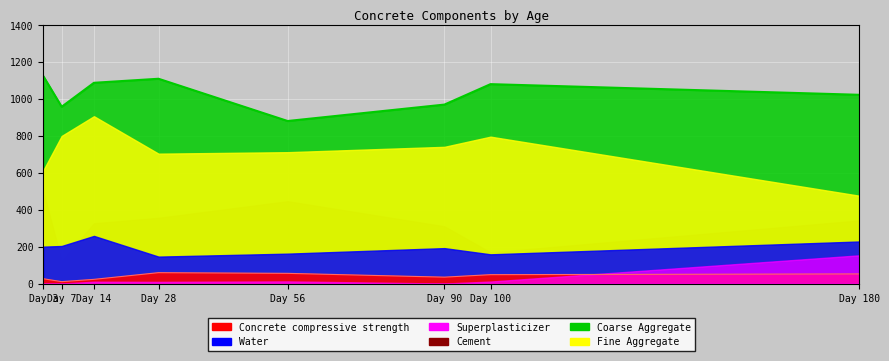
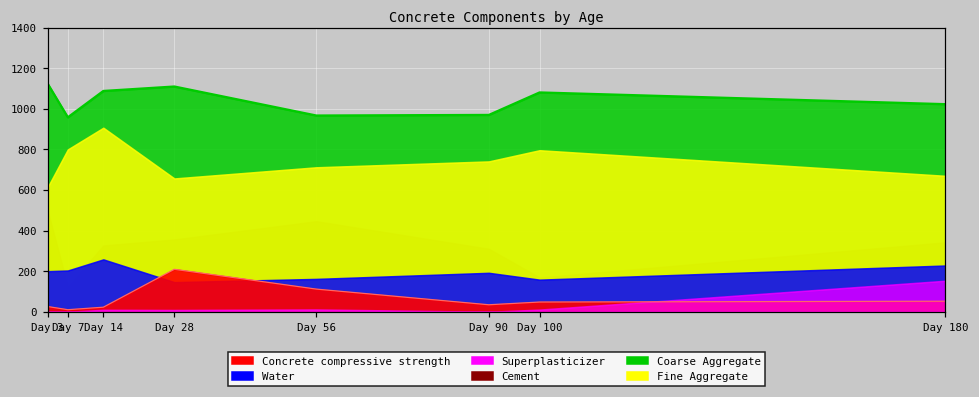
Fine Aggregate, Day 28: 700 -> 660
Concrete compressive strength, Day 28: 60 -> 210
Coarse Aggregate, Day 56: 880 -> 970
Concrete compressive strength, Day 56: 60 -> 110
Fine Aggregate, Day 180: 480 -> 670
